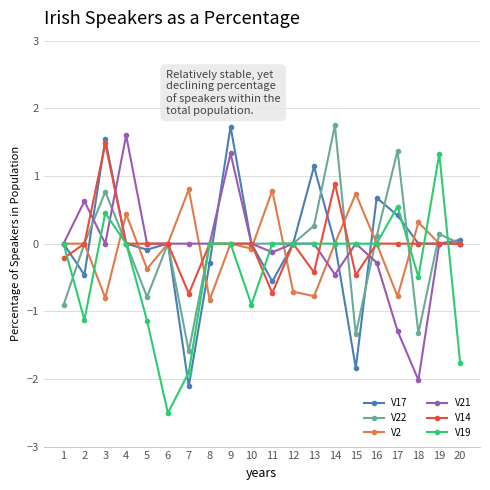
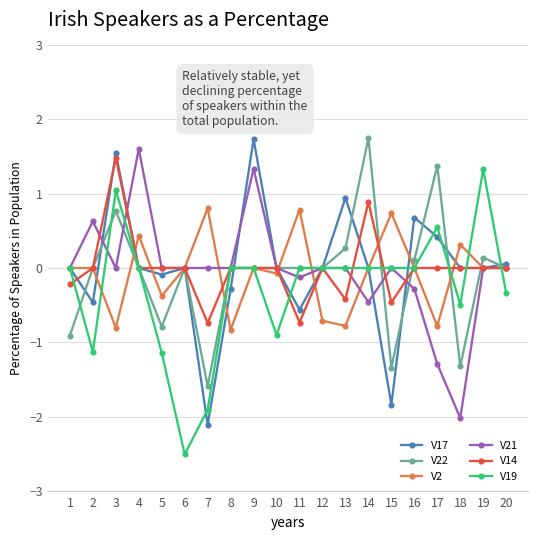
V19, 3: 0.5 -> 1.0
V17, 13: 1.1 -> 0.9
V19, 20: -1.8 -> -0.3
